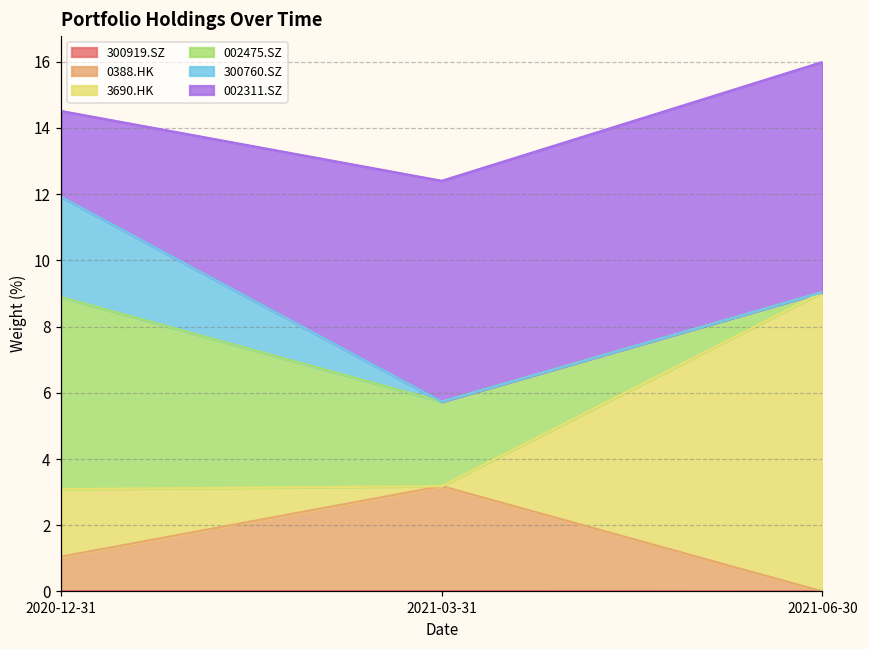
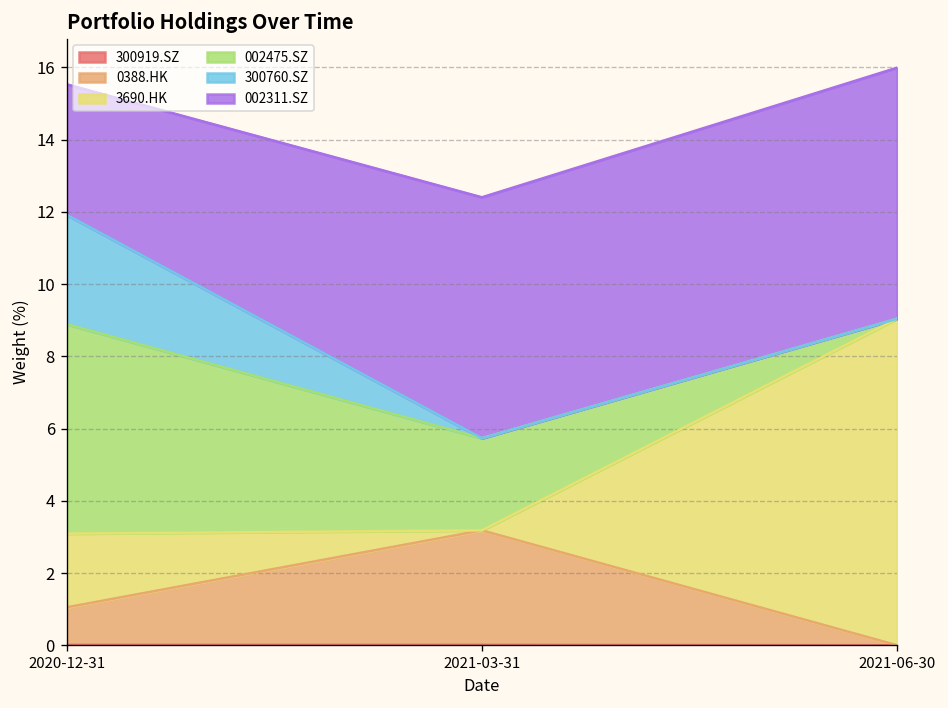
002311.SZ, 2020-12-31: 2.6 -> 3.6
